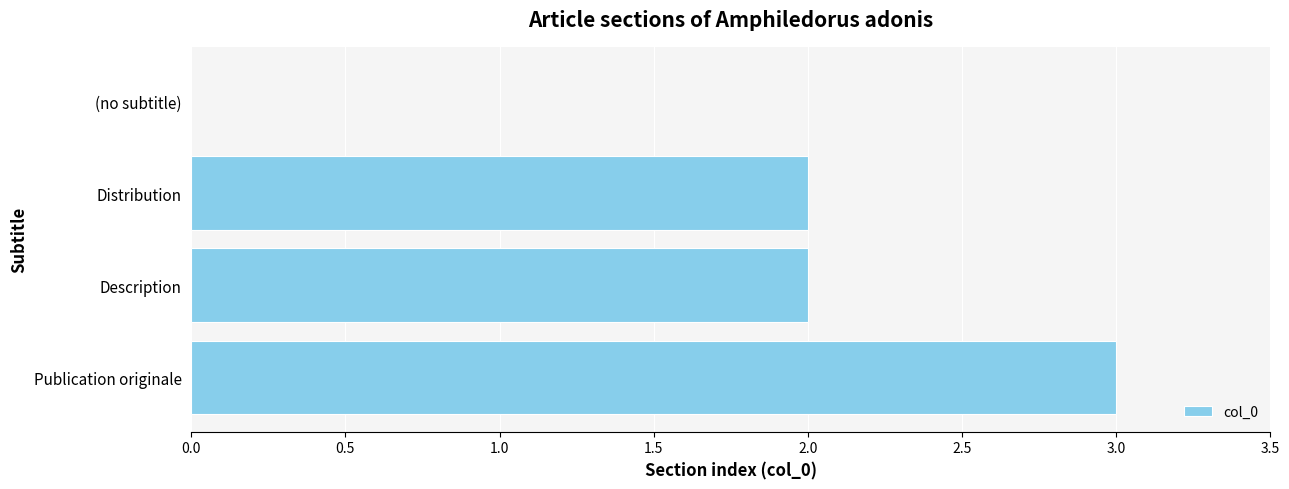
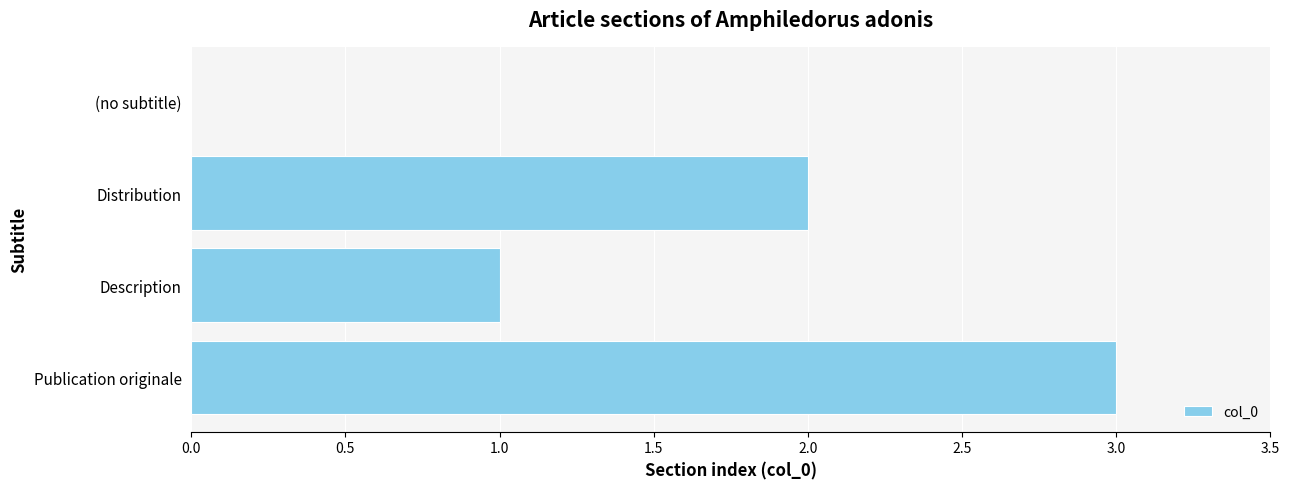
Description: 2 -> 1
